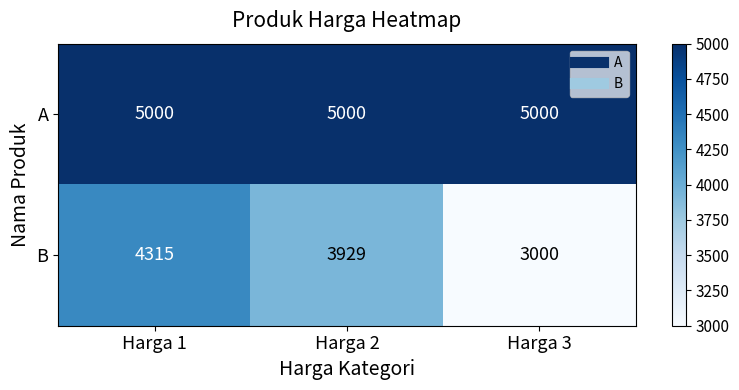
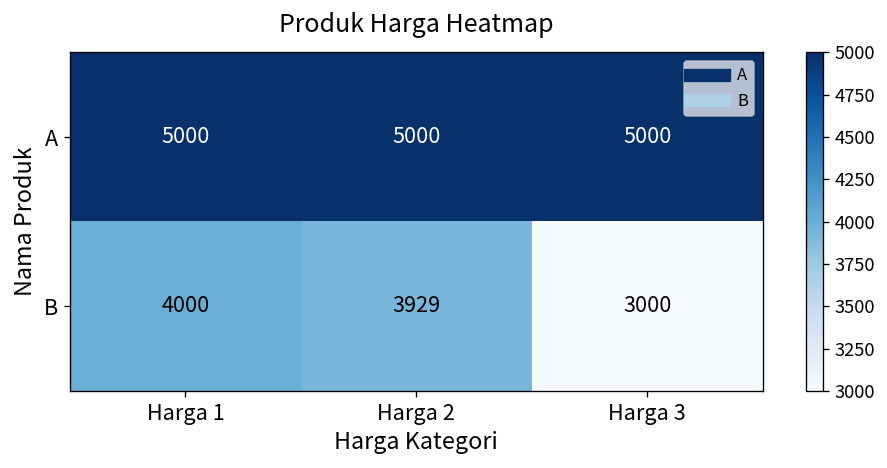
B, Harga 1: 4315 -> 4000
